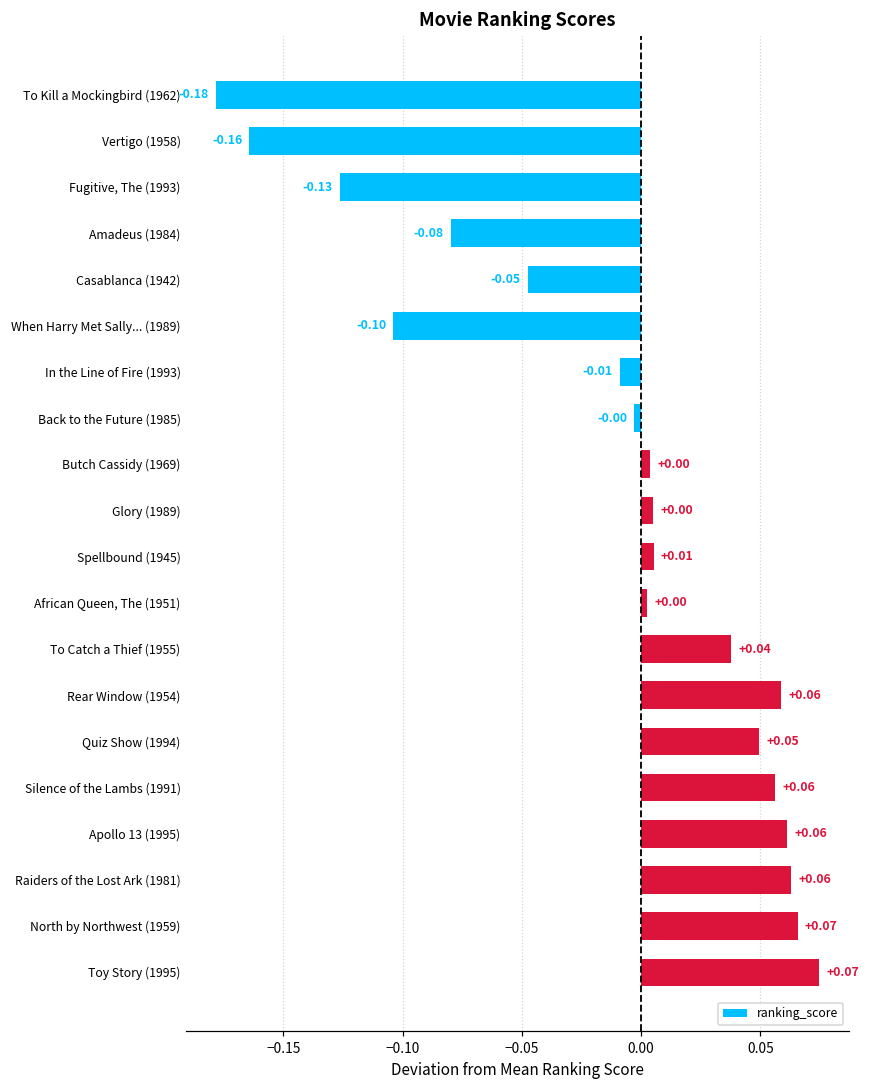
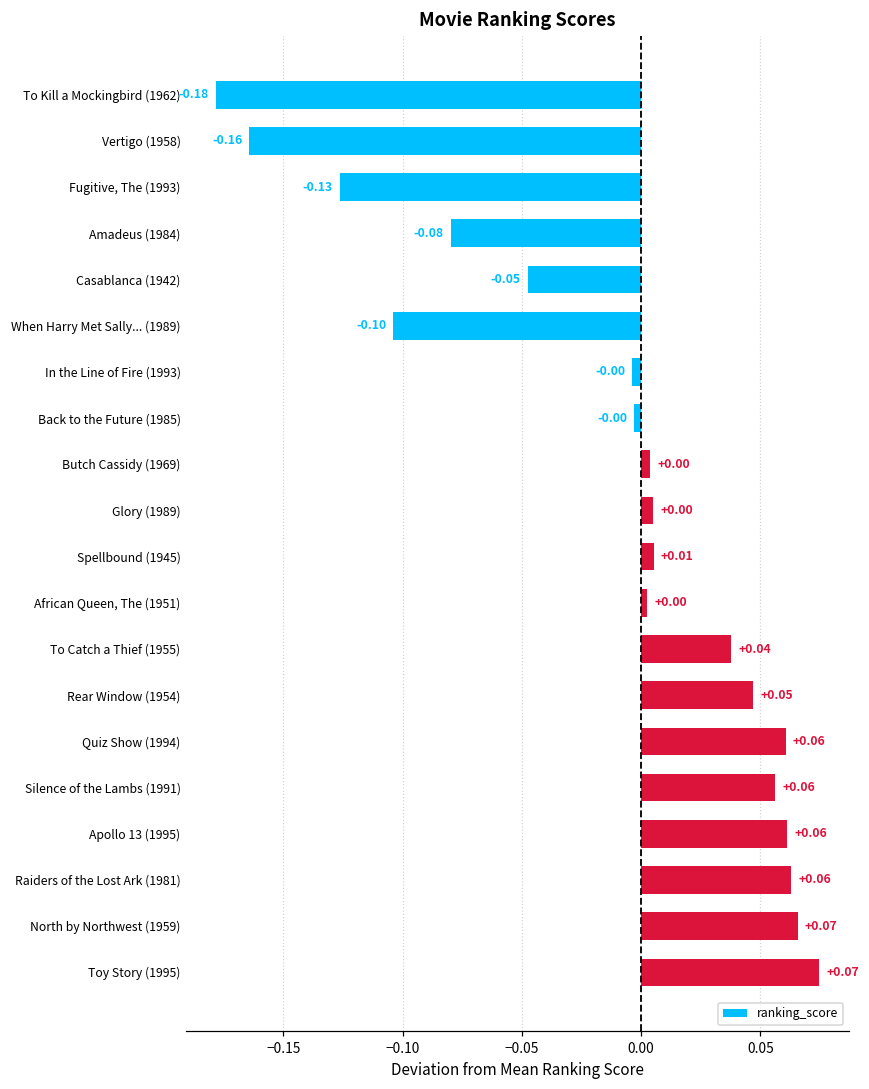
In the Line of Fire (1993): -0.01 -> -0.00
Rear Window (1954): +0.06 -> +0.05
Quiz Show (1994): +0.05 -> +0.06
